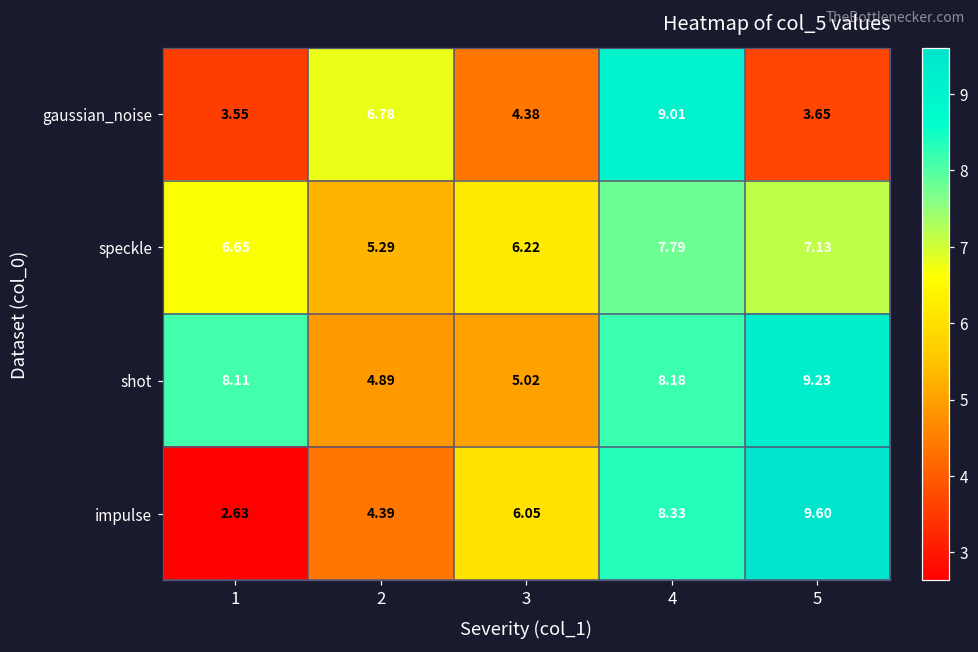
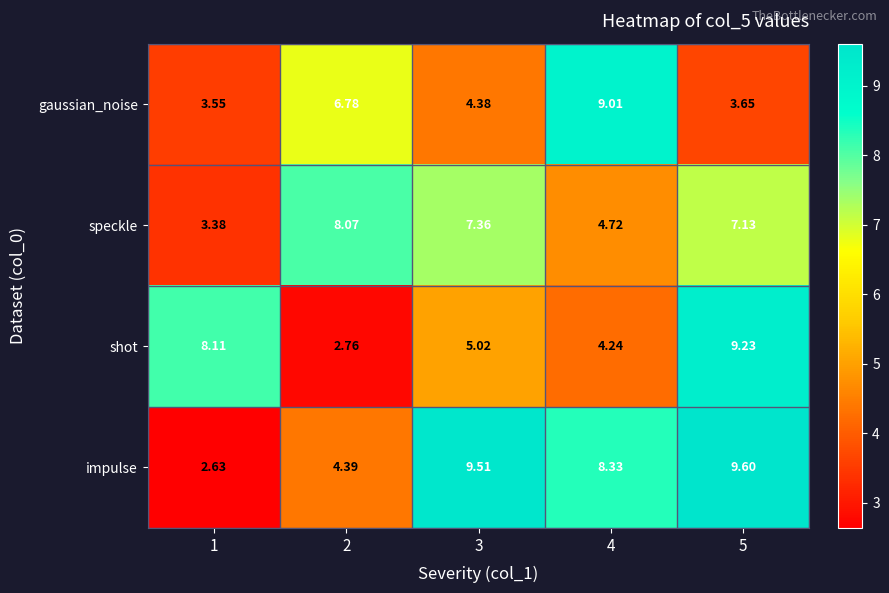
speckle, 1: 6.65 -> 3.38
speckle, 2: 5.29 -> 8.07
speckle, 3: 6.22 -> 7.36
speckle, 4: 7.79 -> 4.72
shot, 2: 4.89 -> 2.76
shot, 4: 8.18 -> 4.24
impulse, 3: 6.05 -> 9.51
